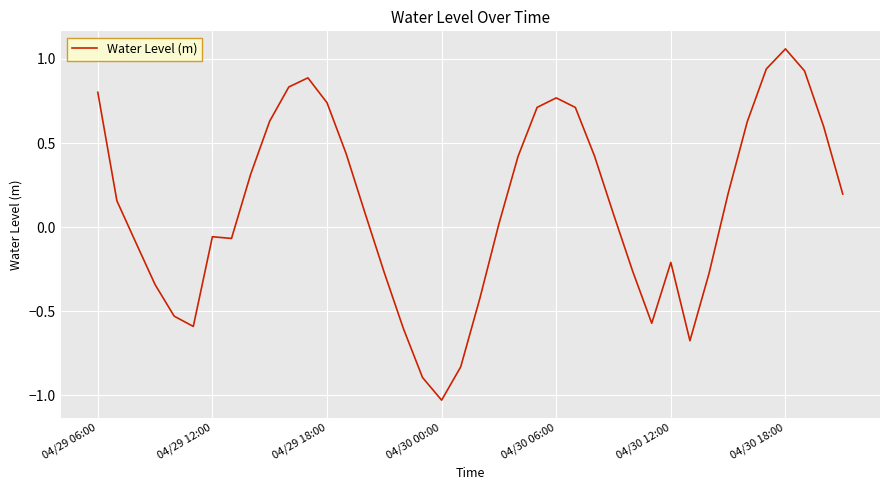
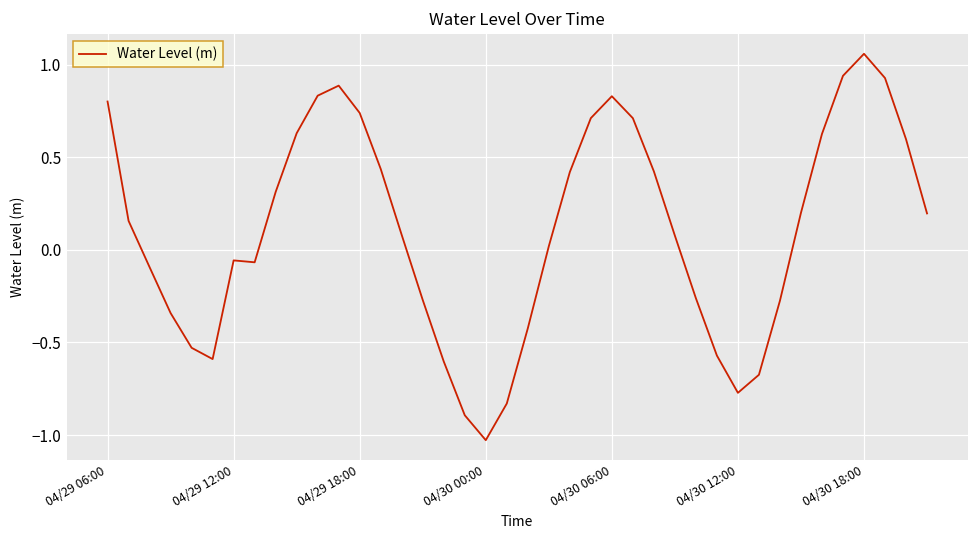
04/30 06:00: 0.77 -> 0.83
04/30 12:00: -0.21 -> -0.77
